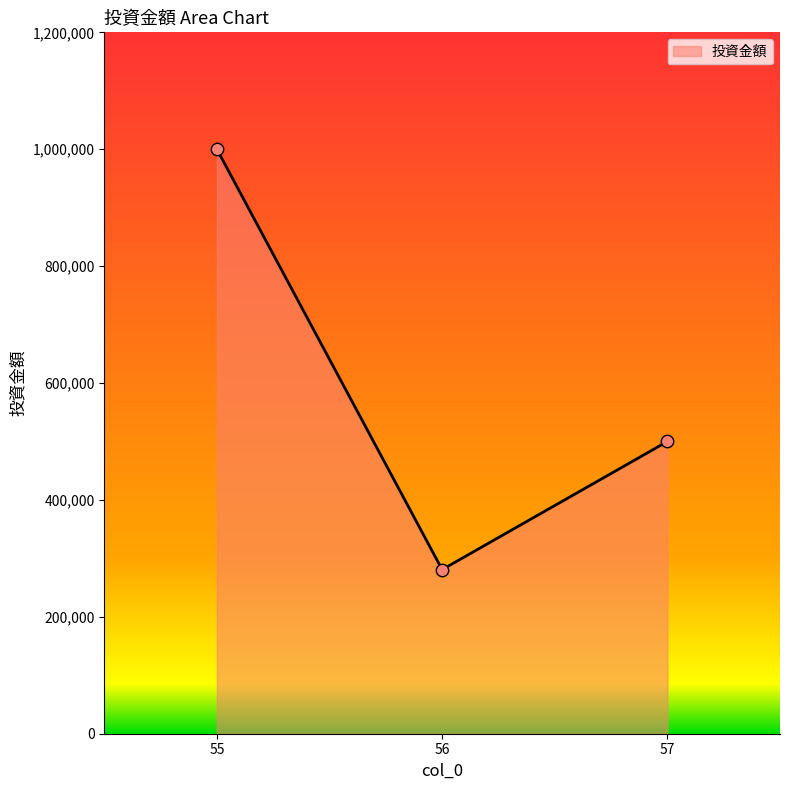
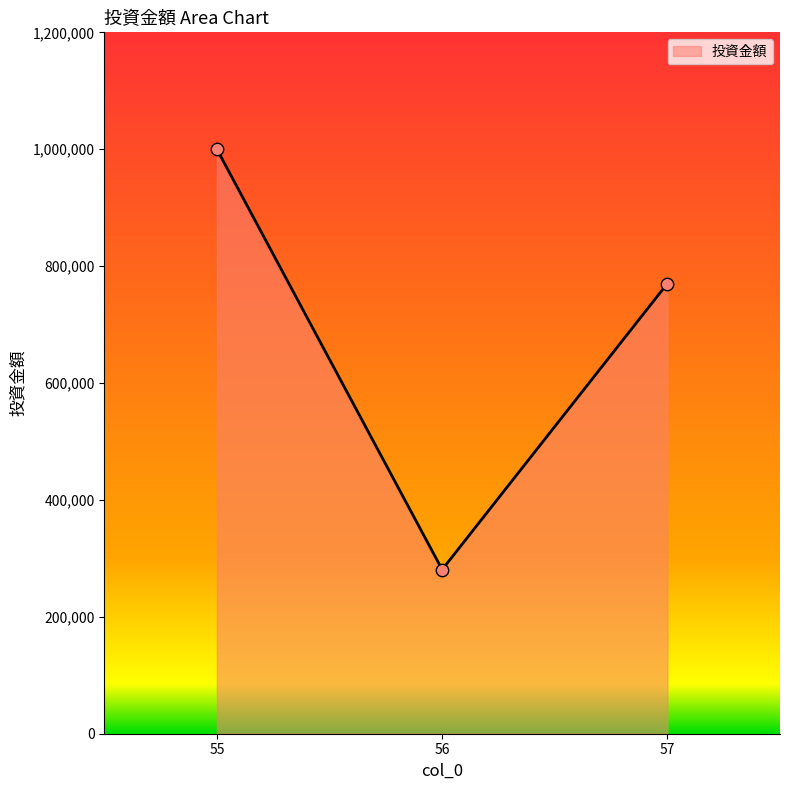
57: 500,000 -> 770,000
